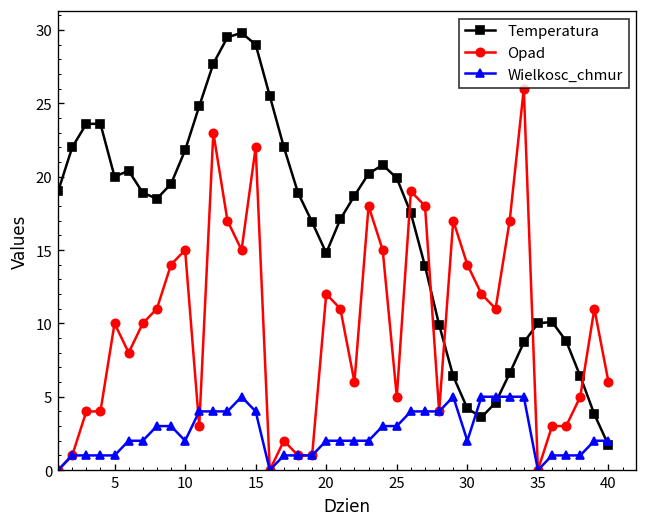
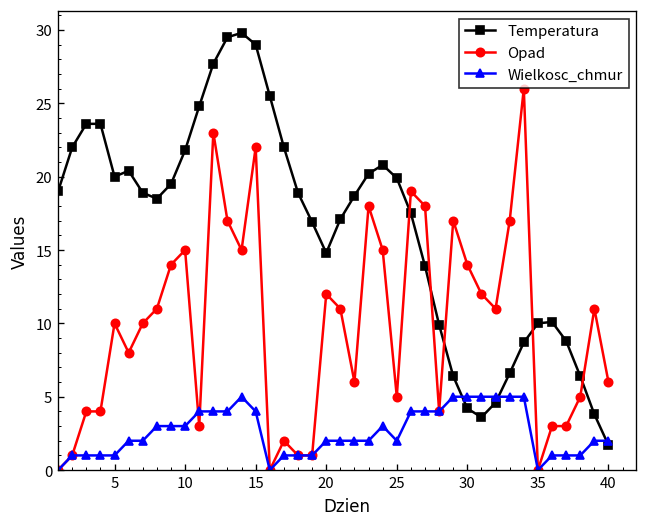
Wielkosc_chmur, 10: 2 -> 3
Wielkosc_chmur, 25: 3 -> 2
Wielkosc_chmur, 30: 2 -> 5
